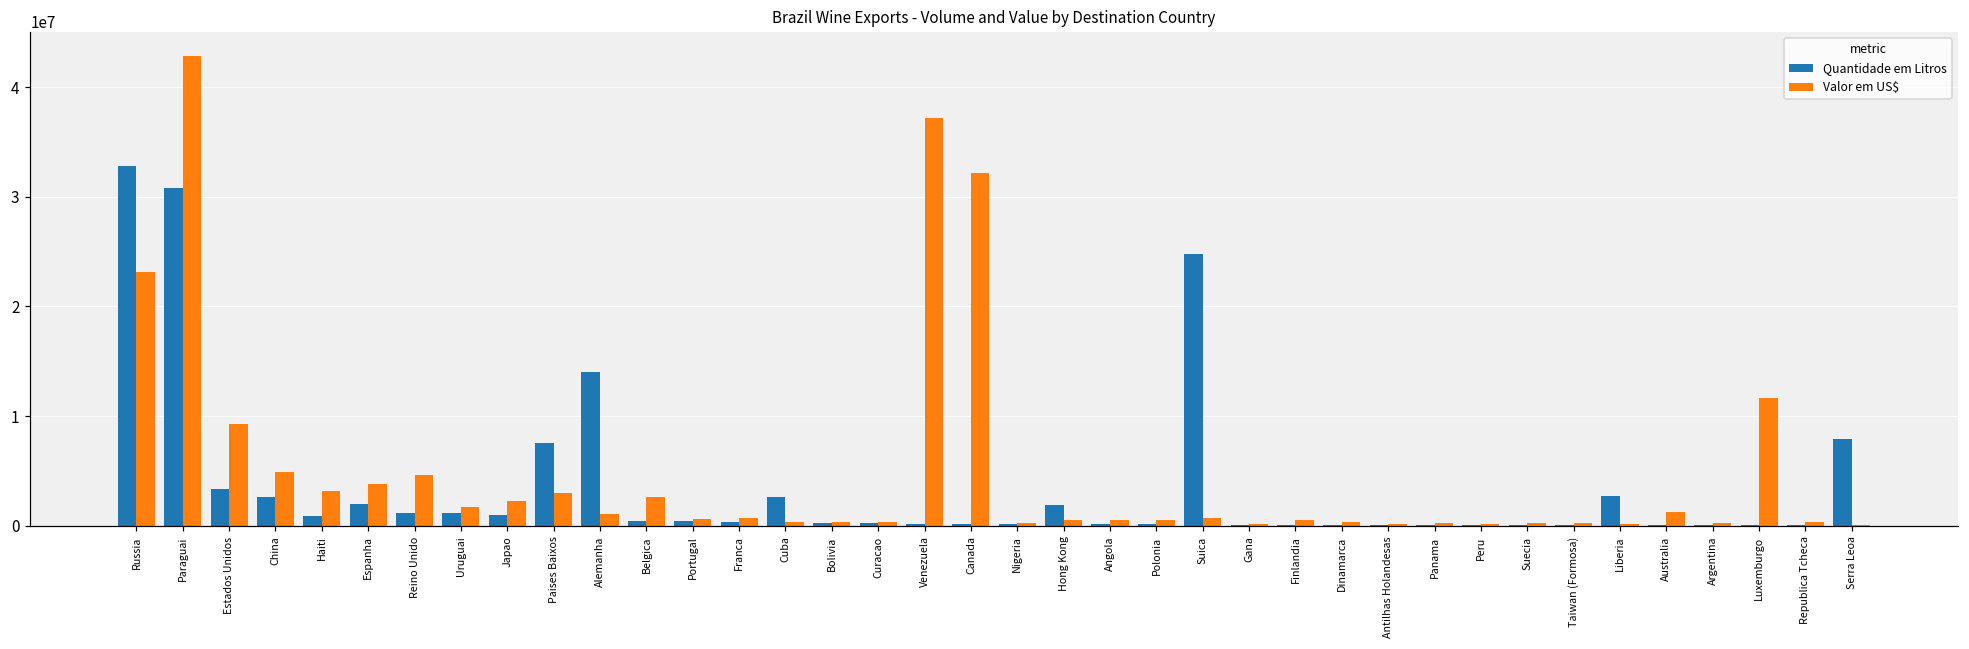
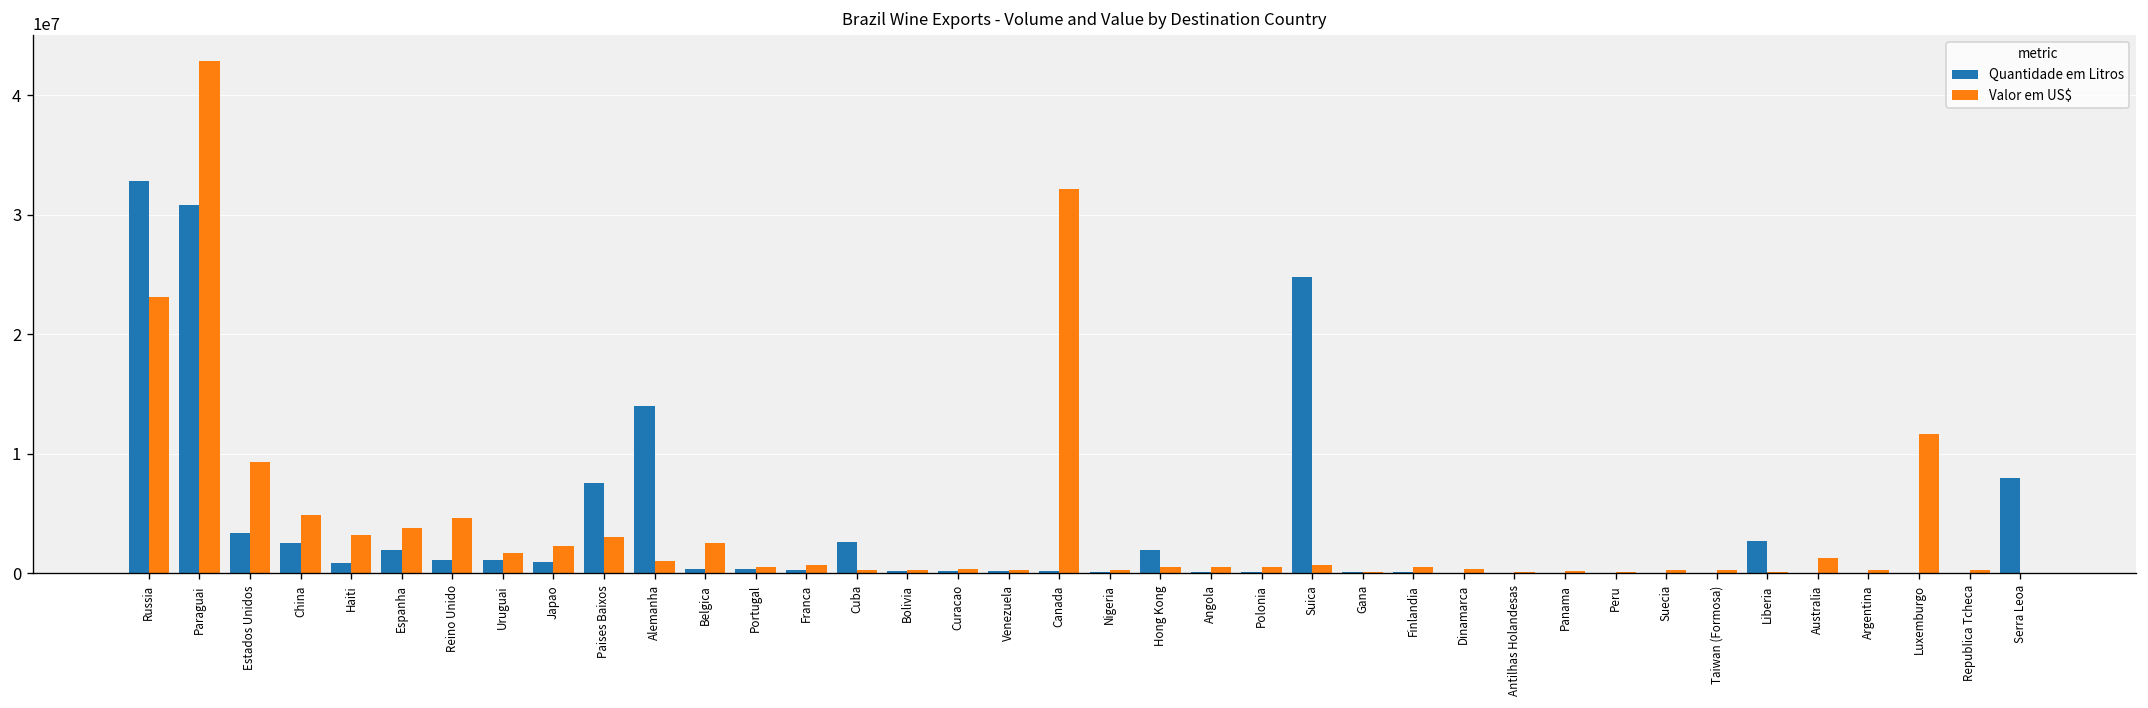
Valor em US$, Venezuela: 37000000 -> 0
